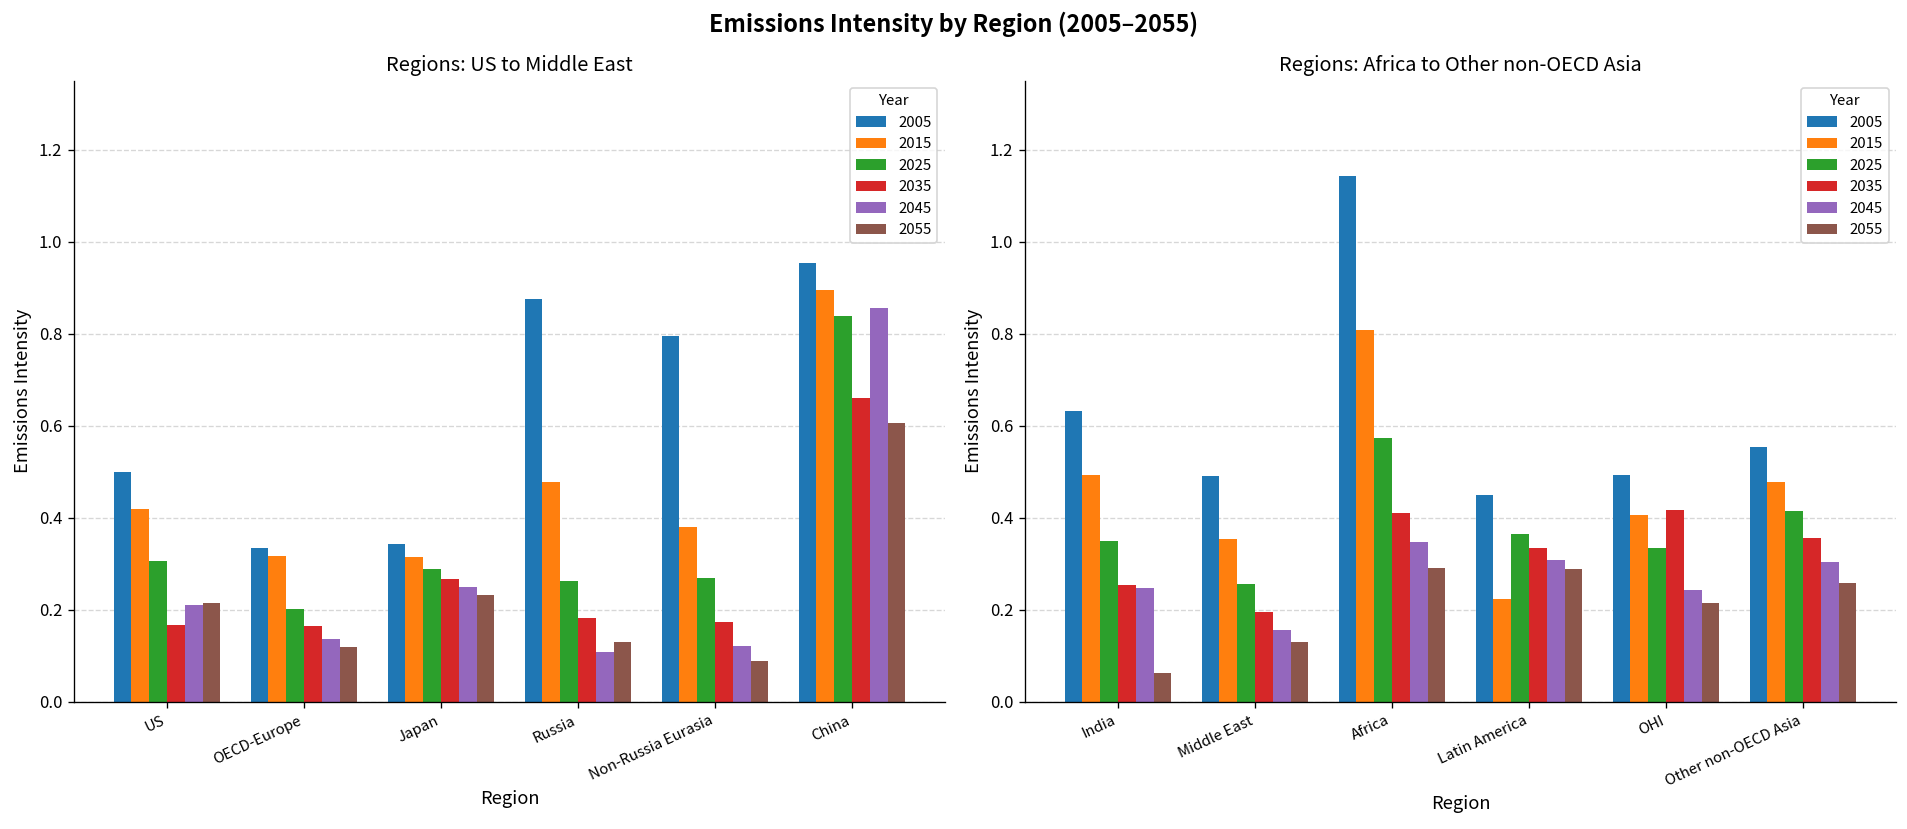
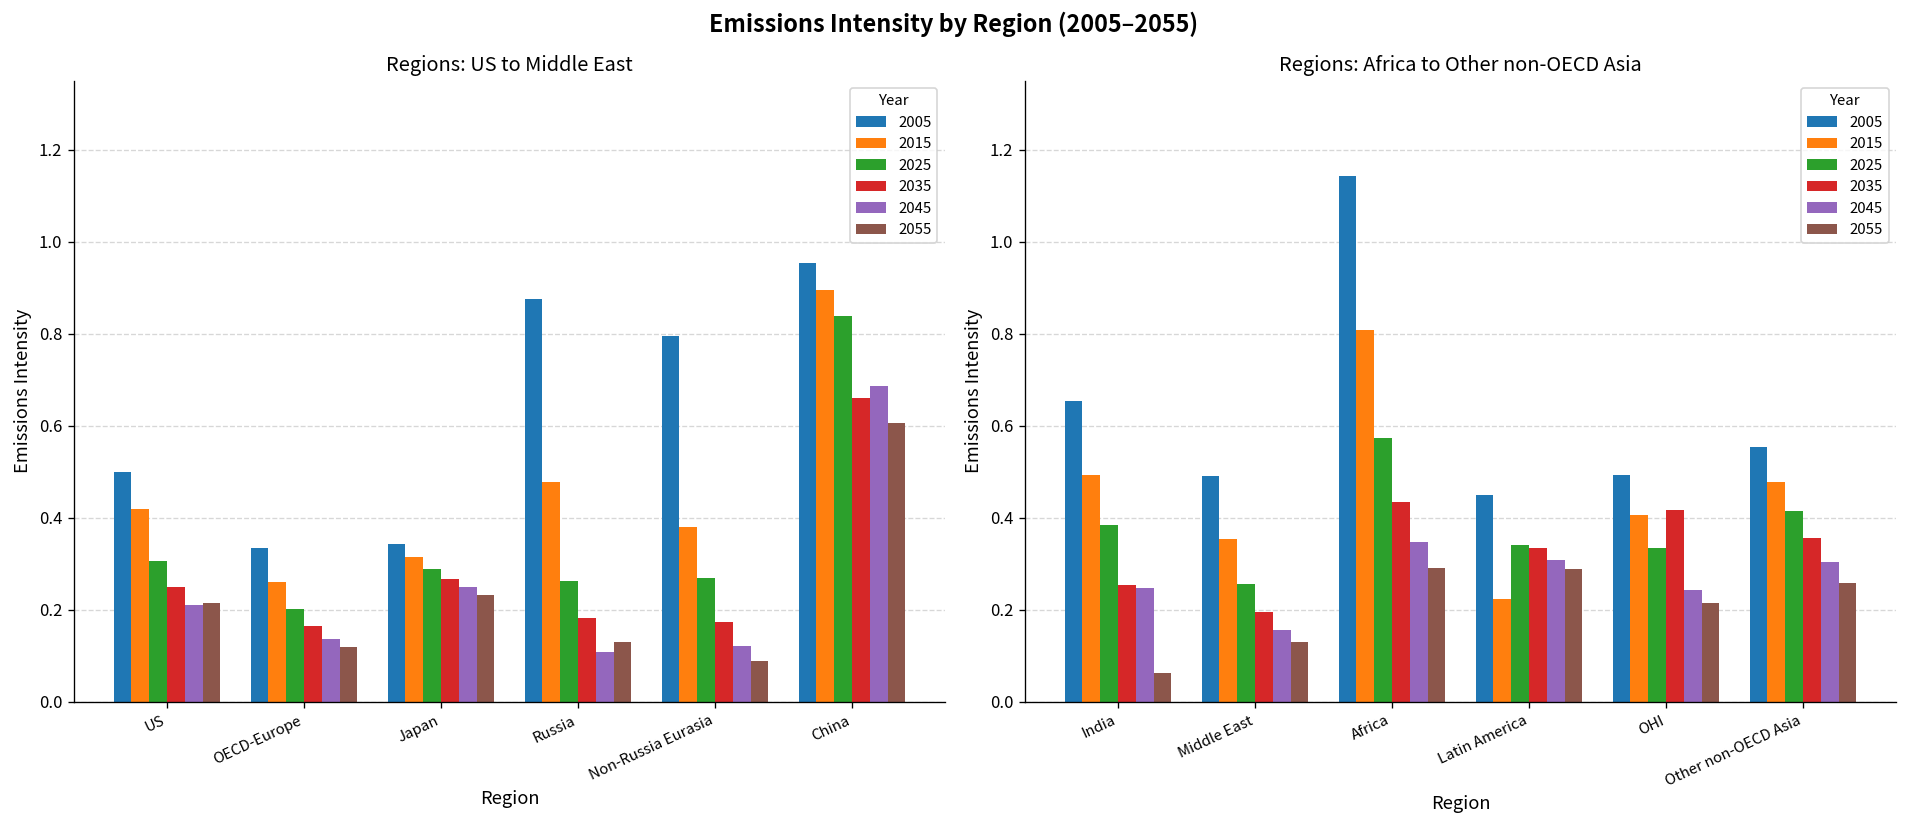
Regions: US to Middle East, 2035, US: 0.17 -> 0.25
Regions: US to Middle East, 2015, OECD-Europe: 0.32 -> 0.26
Regions: US to Middle East, 2045, China: 0.86 -> 0.69
Regions: Africa to Other non-OECD Asia, 2005, India: 0.63 -> 0.65
Regions: Africa to Other non-OECD Asia, 2025, India: 0.35 -> 0.38
Regions: Africa to Other non-OECD Asia, 2035, Africa: 0.41 -> 0.43
Regions: Africa to Other non-OECD Asia, 2025, Latin America: 0.36 -> 0.34
